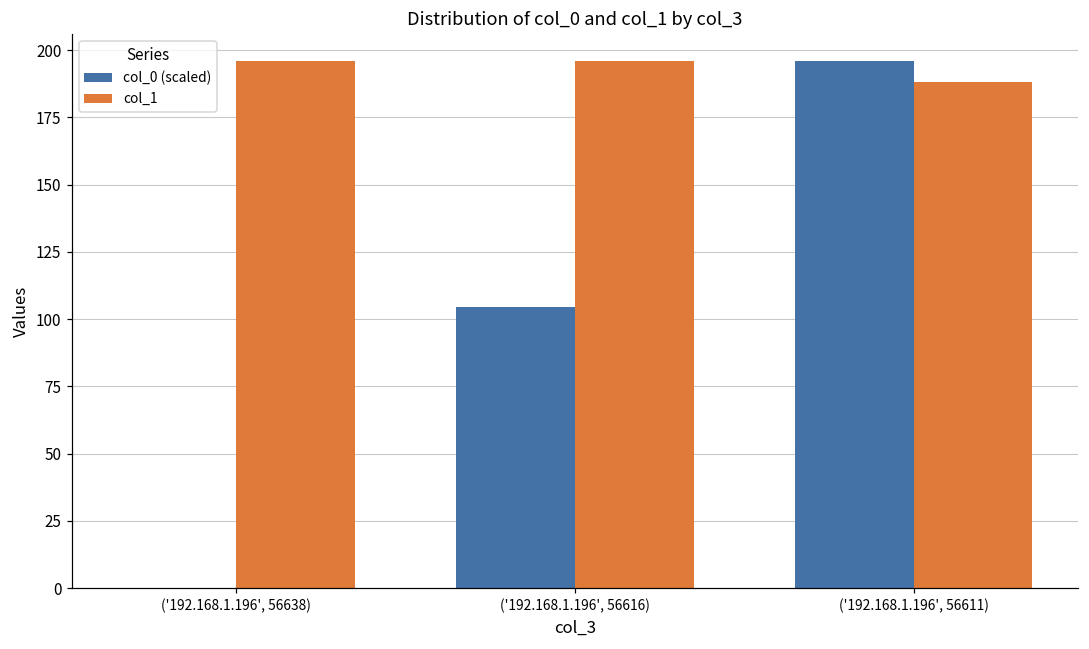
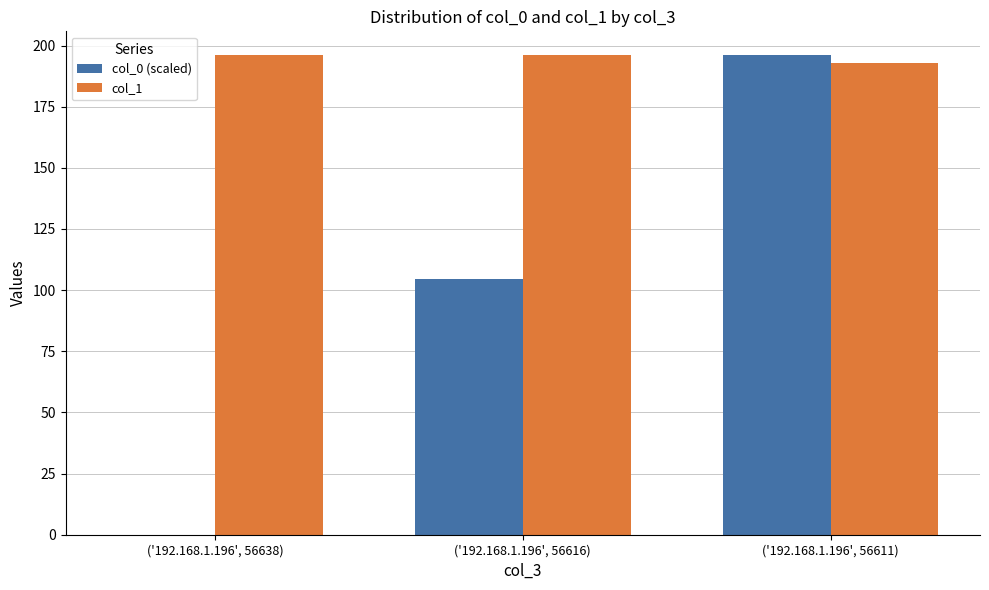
col_1, ('192.168.1.196', 56611): 188 -> 193
